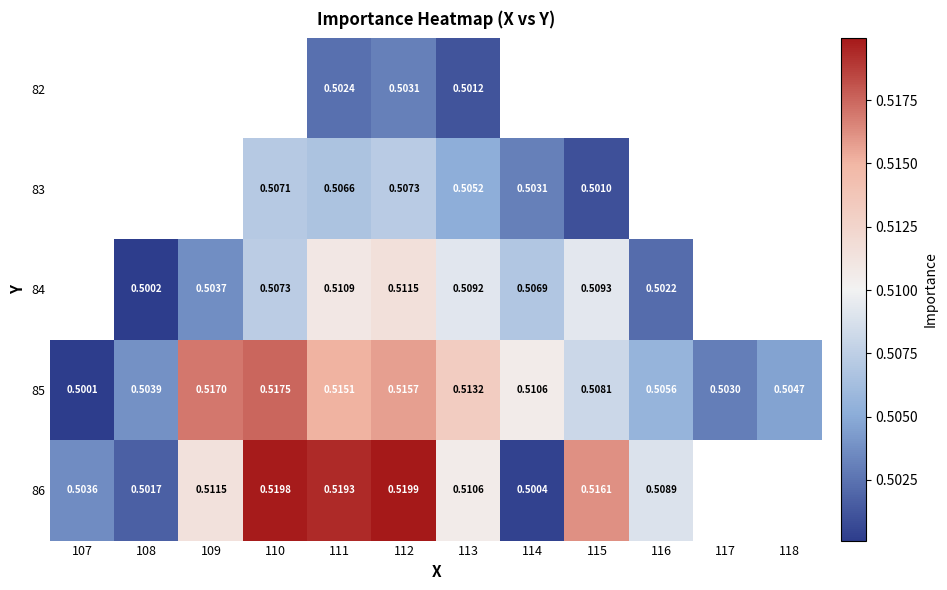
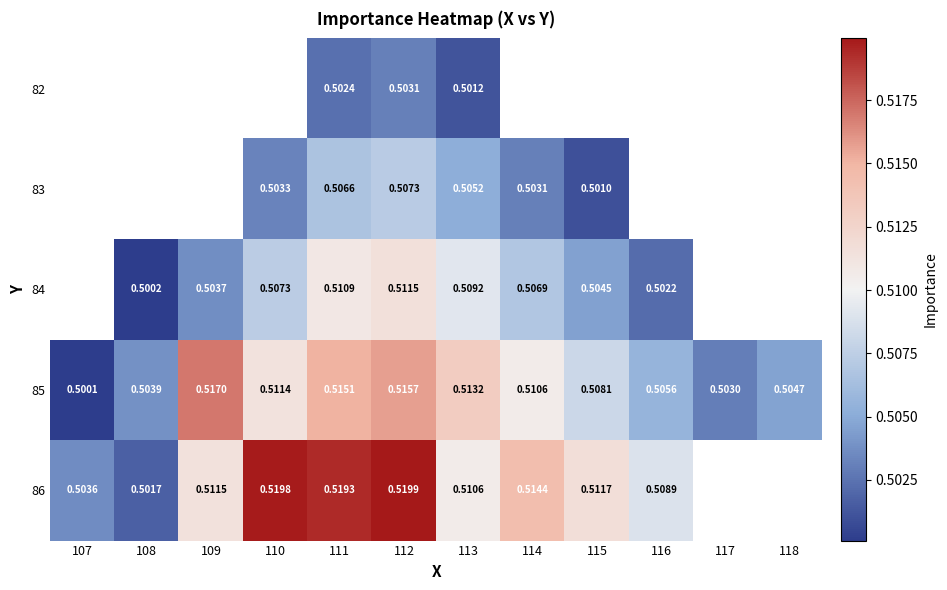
83, 110: 0.5071 -> 0.5033
84, 115: 0.5093 -> 0.5045
85, 110: 0.5175 -> 0.5114
86, 114: 0.5004 -> 0.5144
86, 115: 0.5161 -> 0.5117
